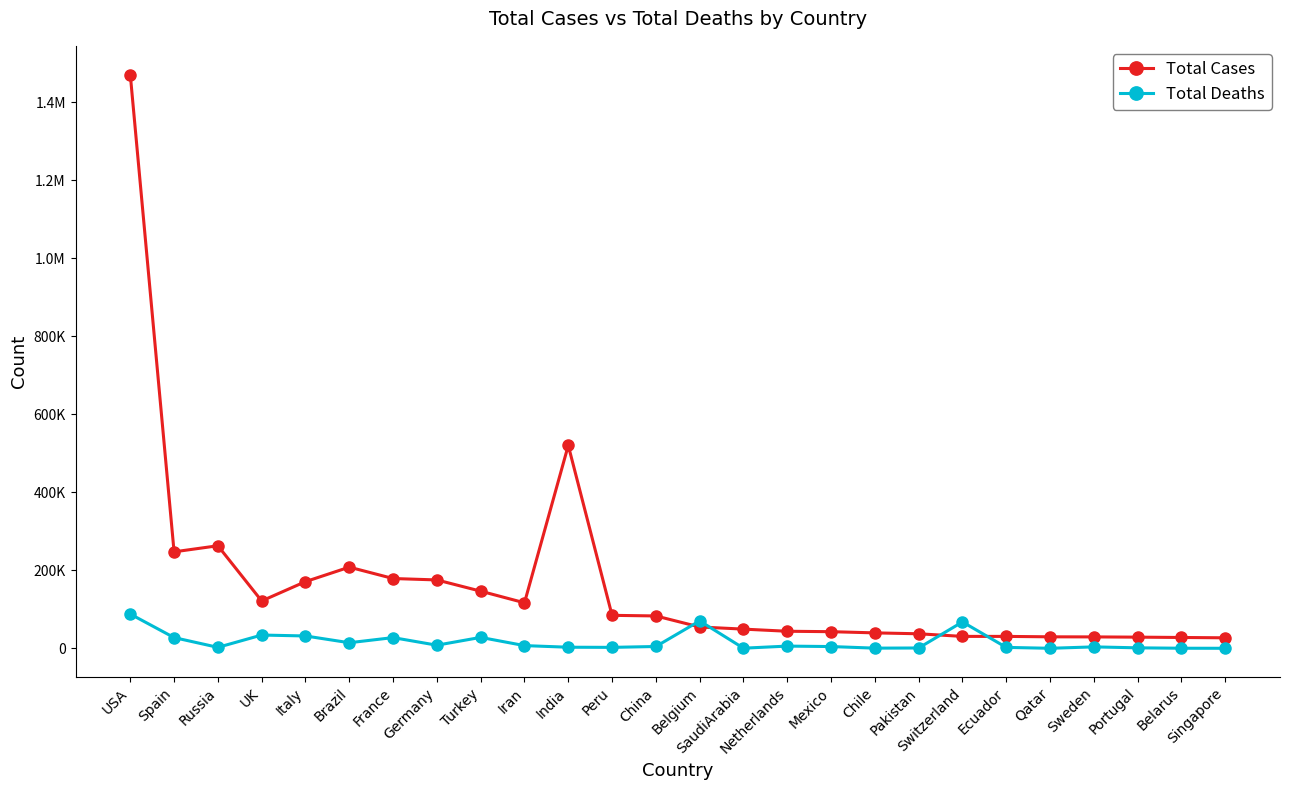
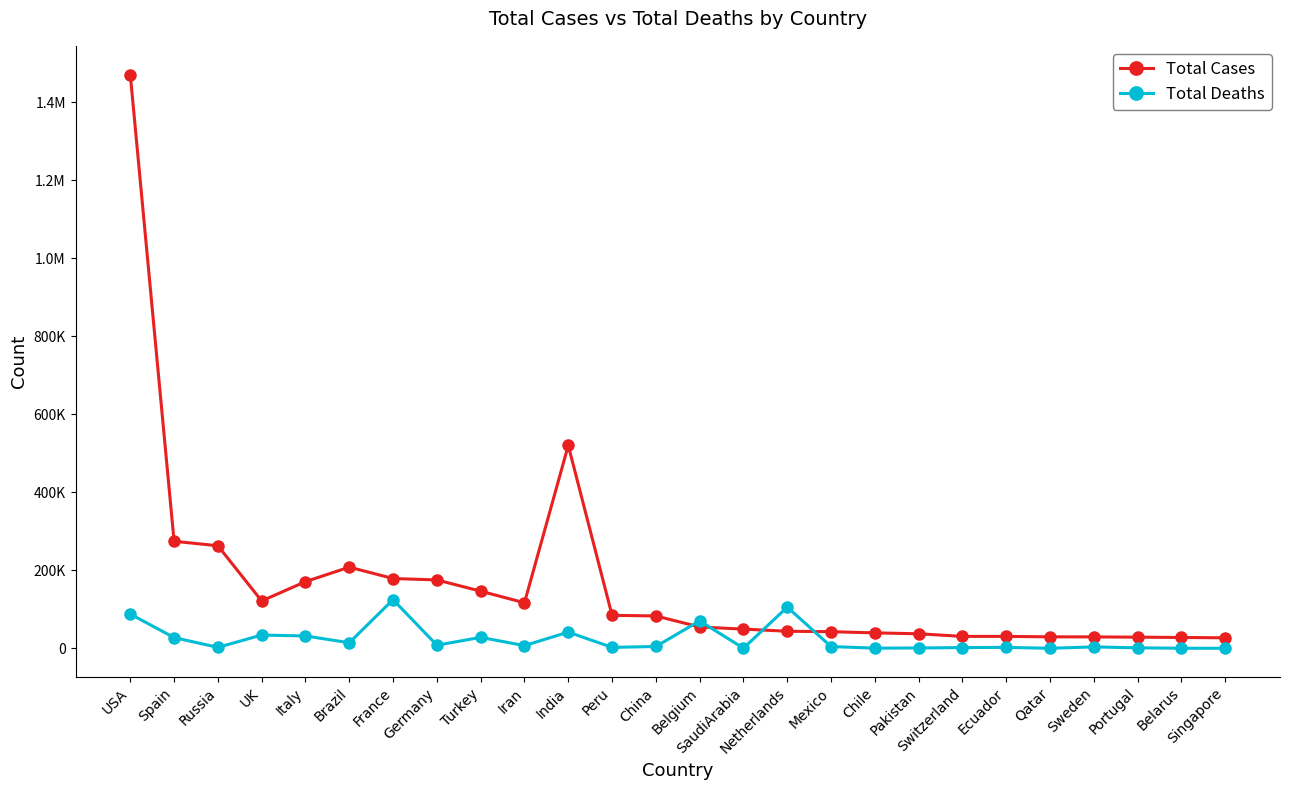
Total Cases, Spain: 250000 -> 270000
Total Deaths, France: 30000 -> 120000
Total Deaths, India: 0 -> 40000
Total Deaths, Netherlands: 10000 -> 110000
Total Deaths, Switzerland: 70000 -> 0
